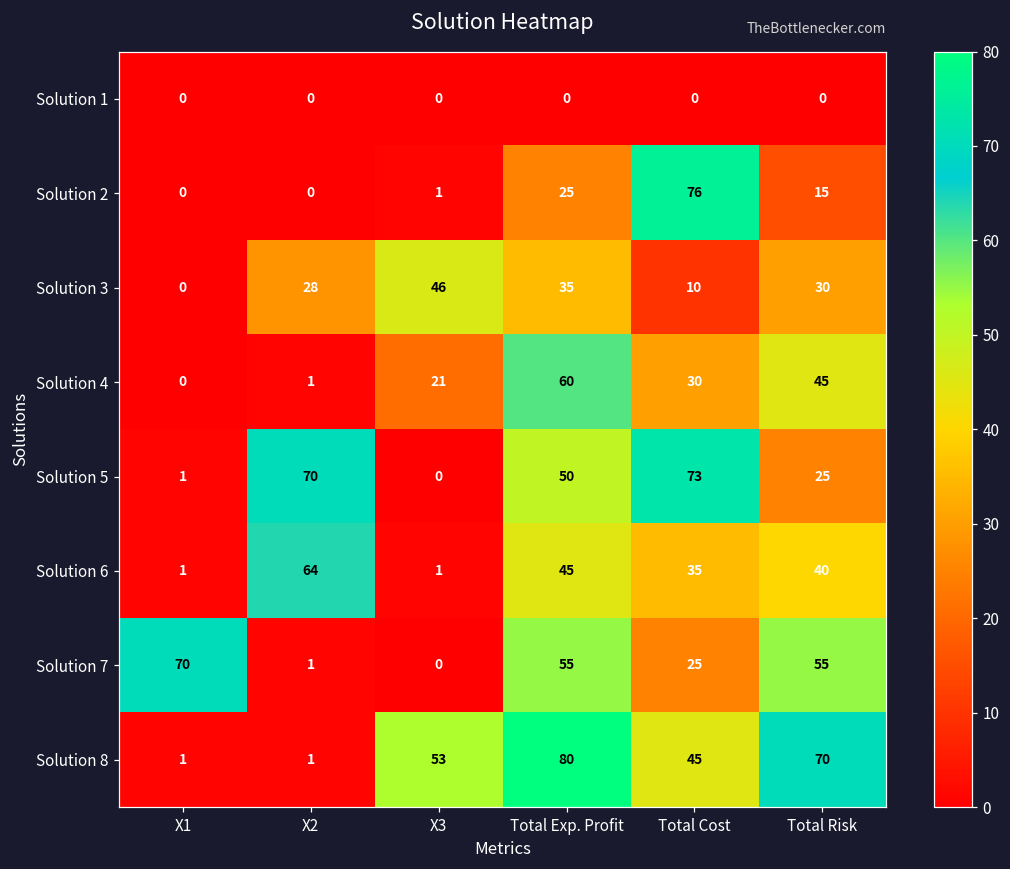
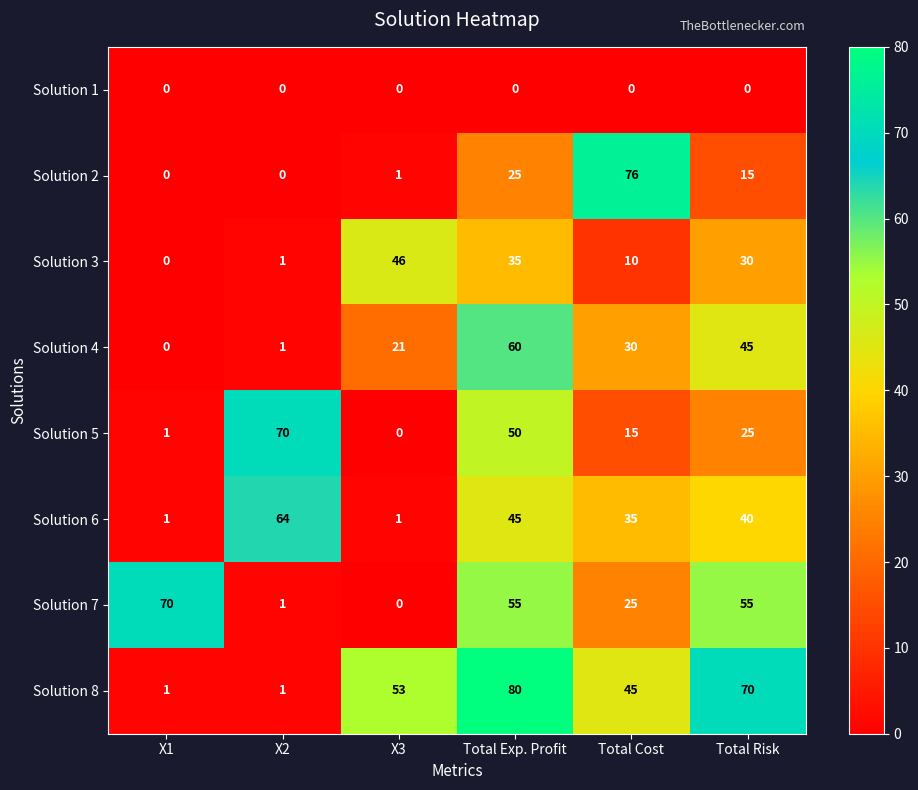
Solution 3, X2: 28 -> 1
Solution 5, Total Cost: 73 -> 15
